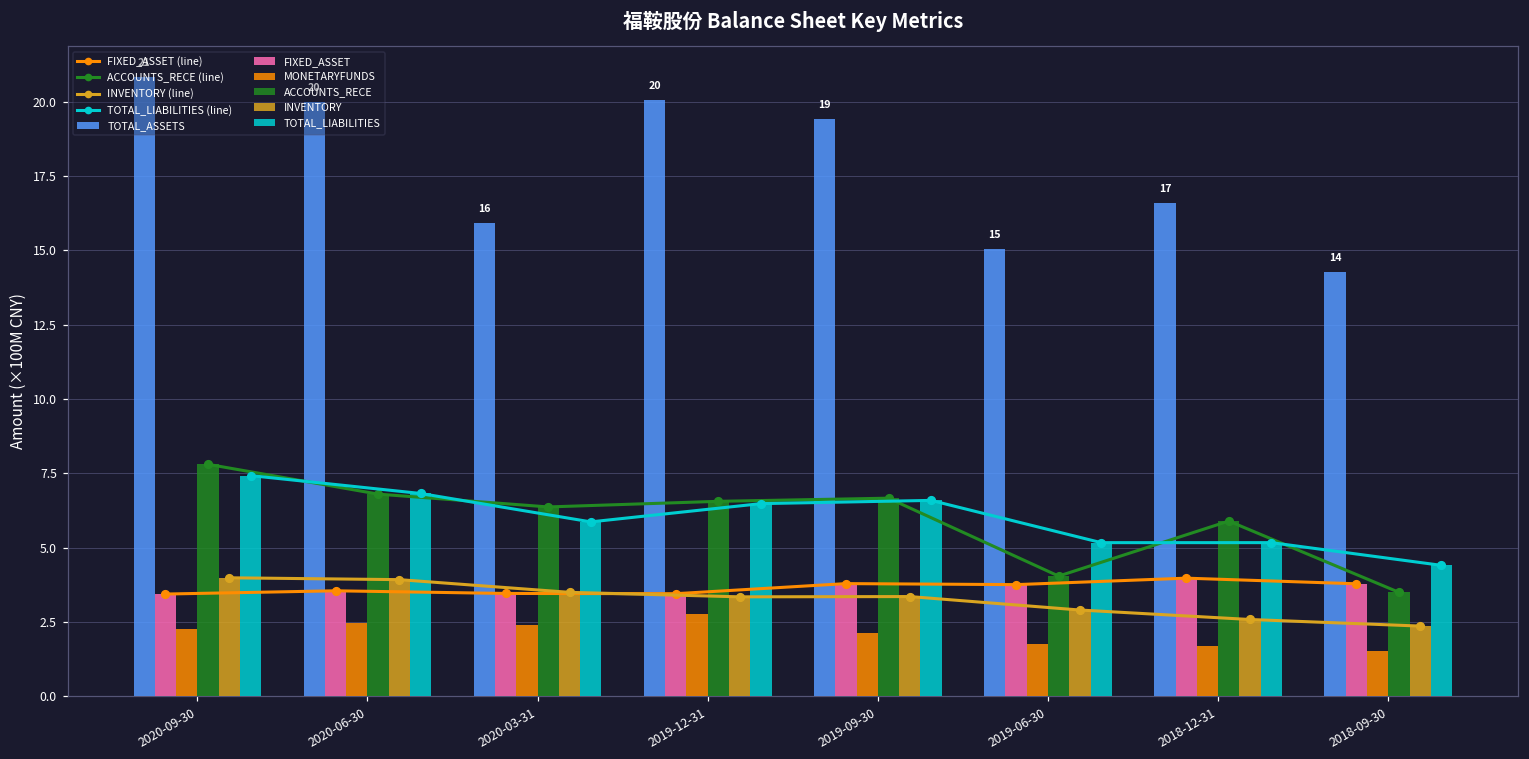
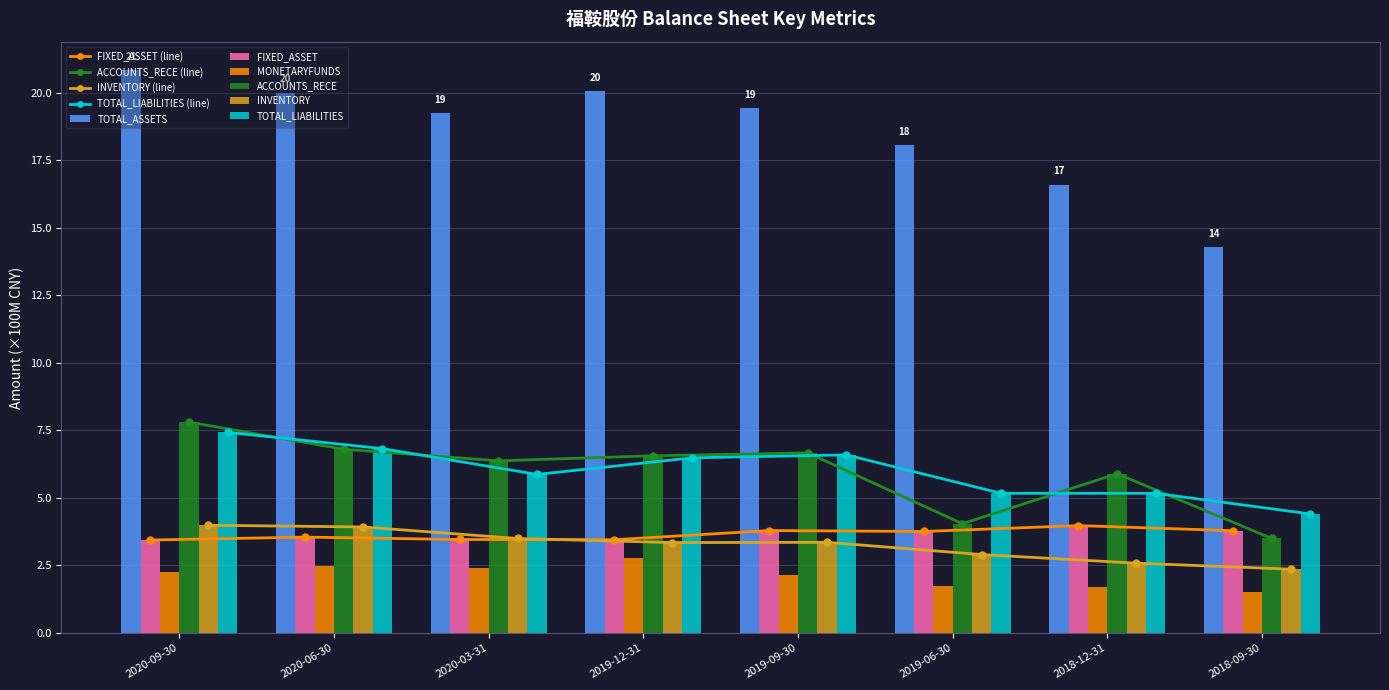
TOTAL_ASSETS, 2020-03-31: 16 -> 19
TOTAL_ASSETS, 2019-06-30: 15 -> 18
